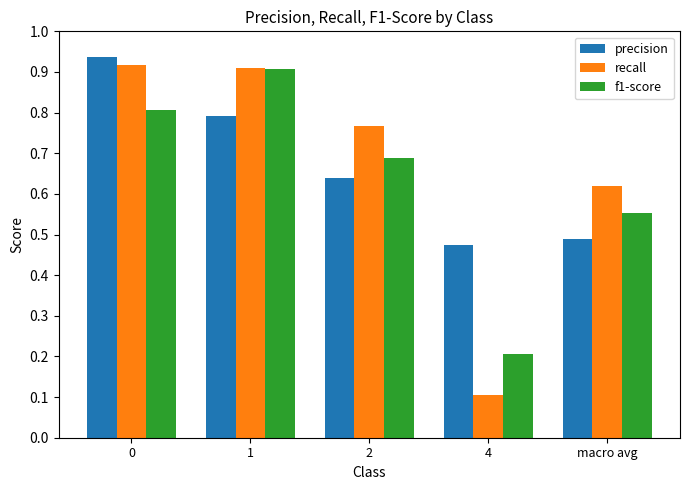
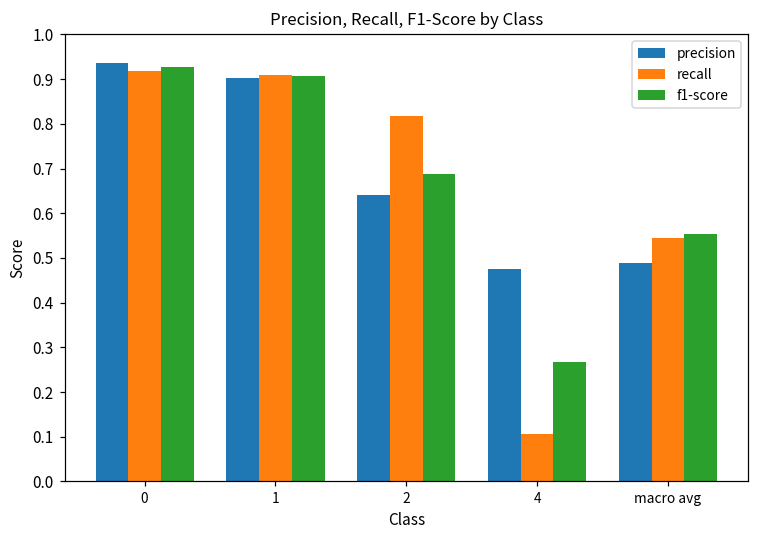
f1-score, 0: 0.81 -> 0.93
precision, 1: 0.79 -> 0.90
recall, 2: 0.77 -> 0.82
f1-score, 4: 0.21 -> 0.27
recall, macro avg: 0.62 -> 0.54
